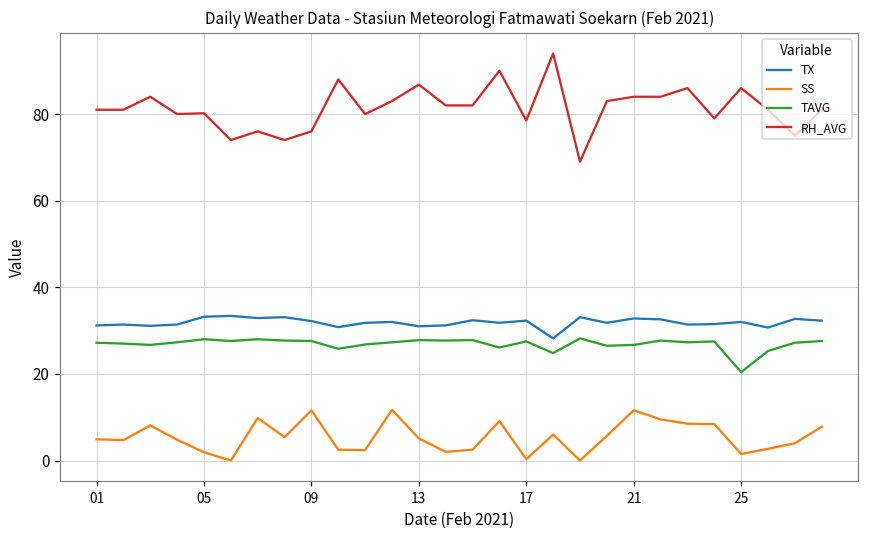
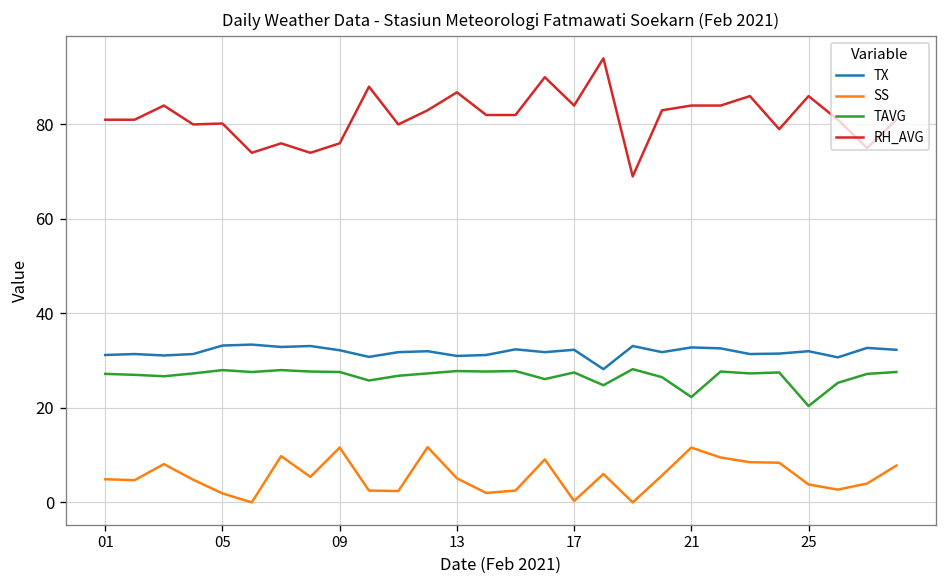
RH_AVG, 17: 79 -> 84
TAVG, 21: 27 -> 22
SS, 25: 2 -> 4
